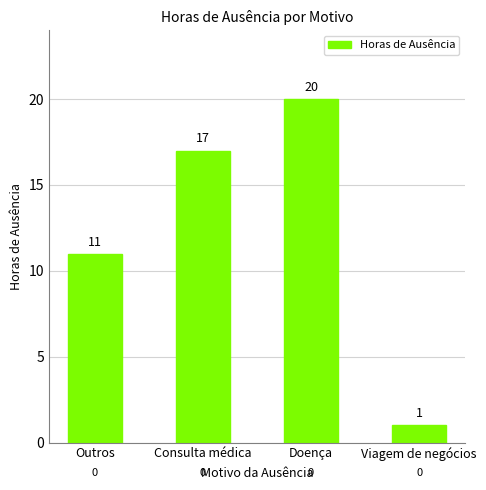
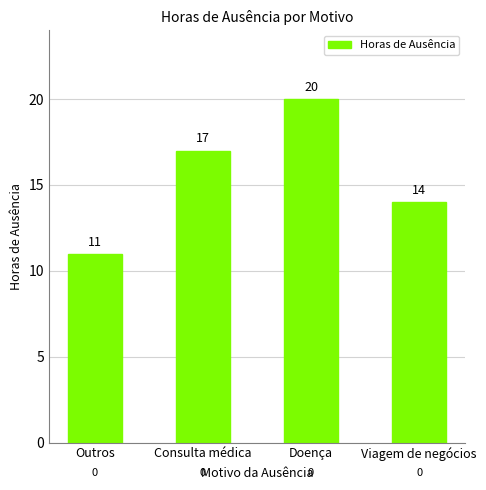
Viagem de negócios: 1 -> 14
